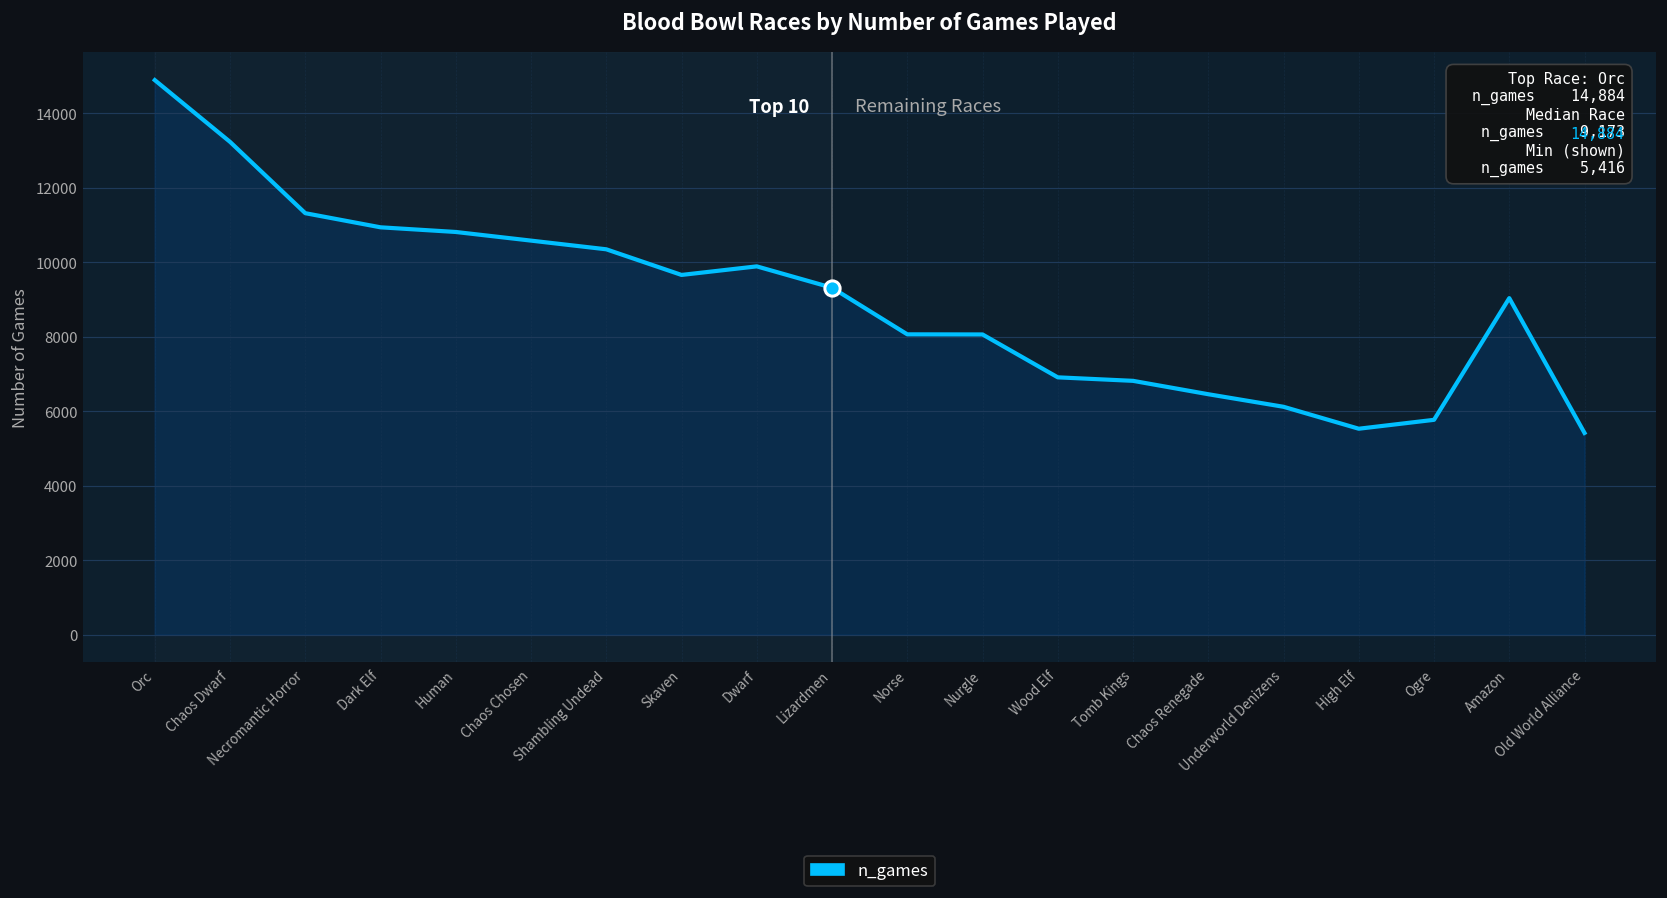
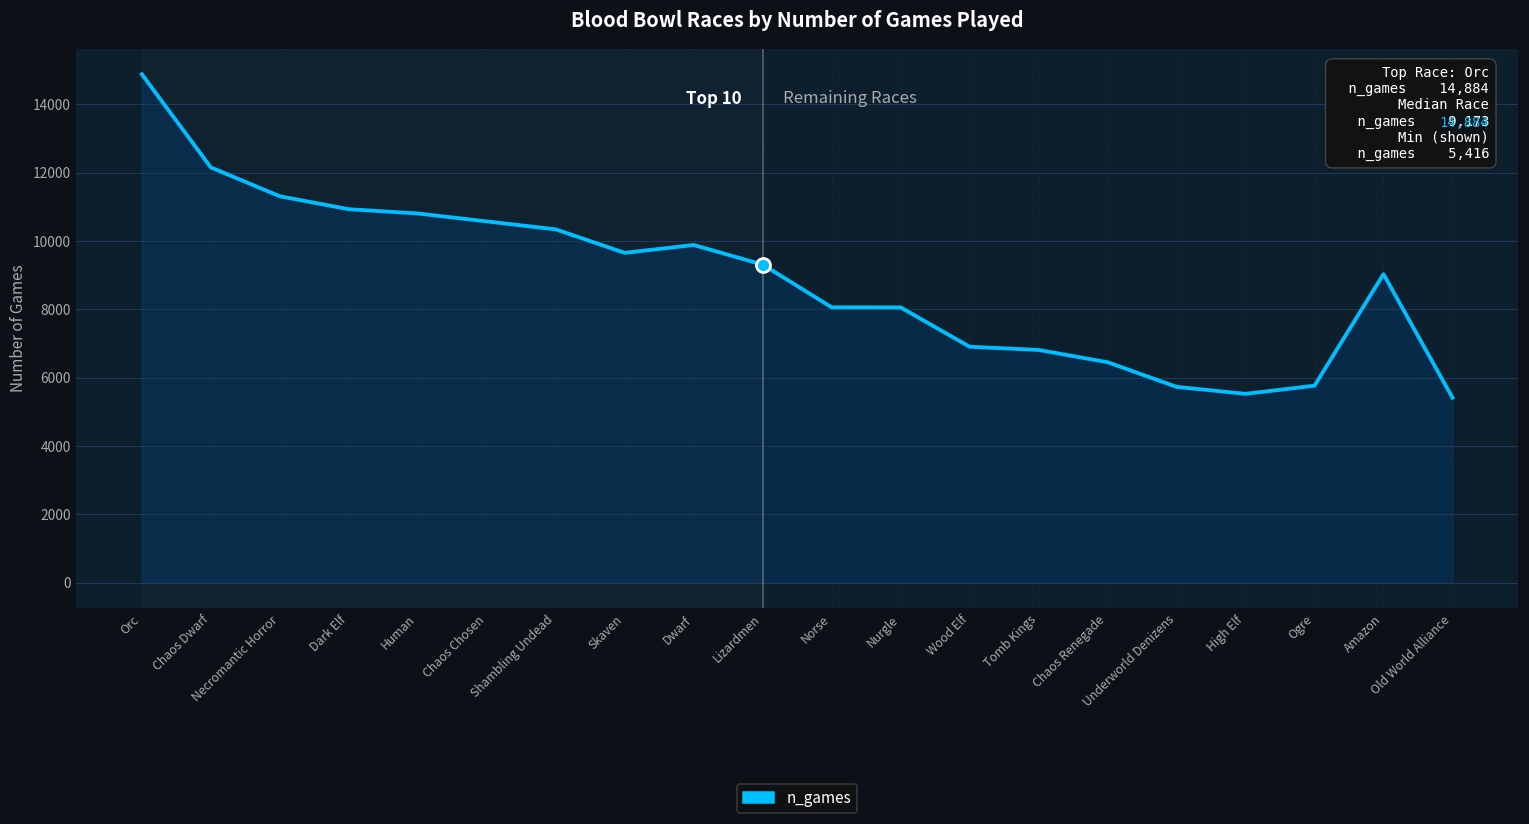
n_games, Chaos Dwarf: 13200 -> 12200
n_games, Underworld Denizens: 6100 -> 5700
